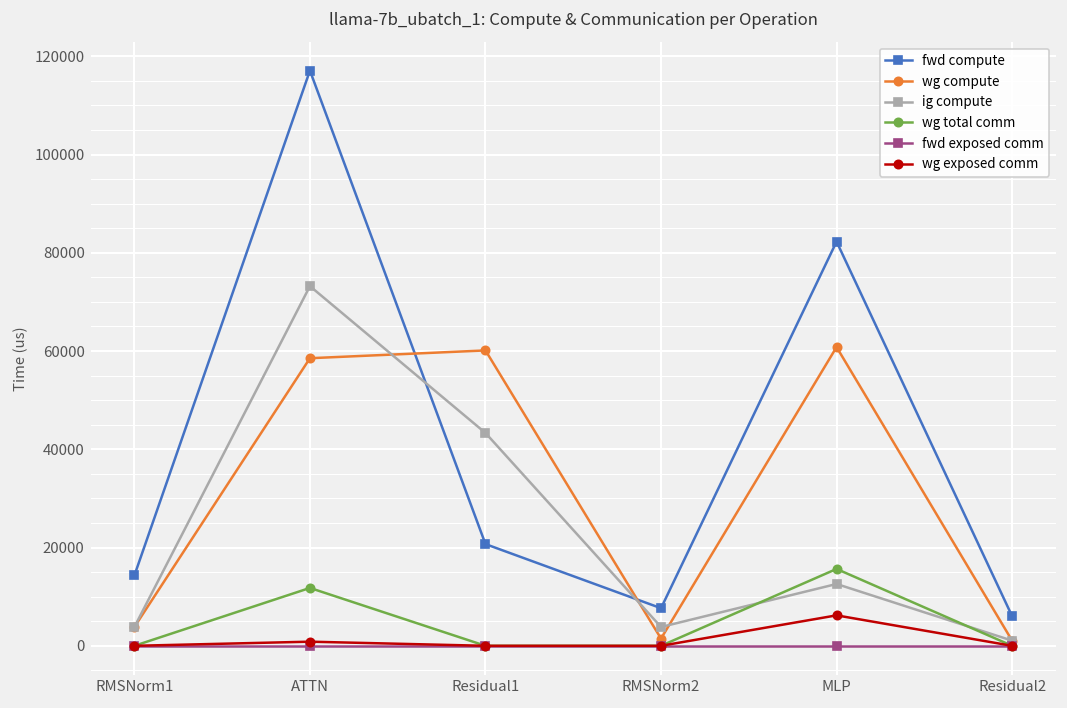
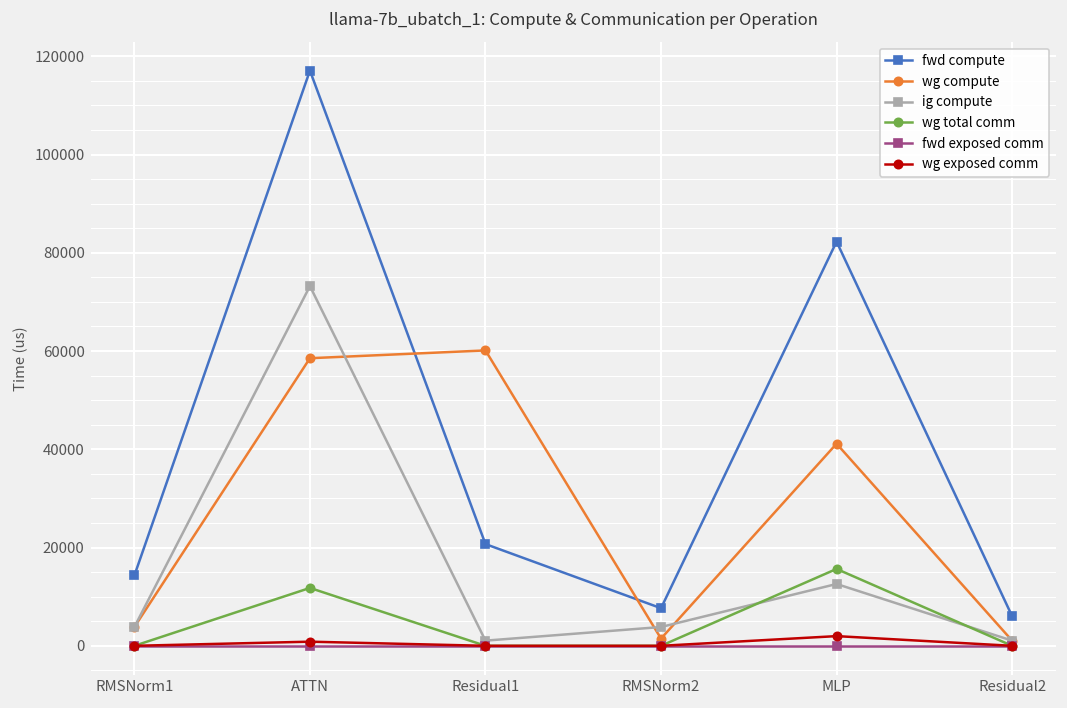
ig compute, Residual1: 43000 -> 1000
wg compute, MLP: 61000 -> 41000
wg exposed comm, MLP: 6000 -> 2000
